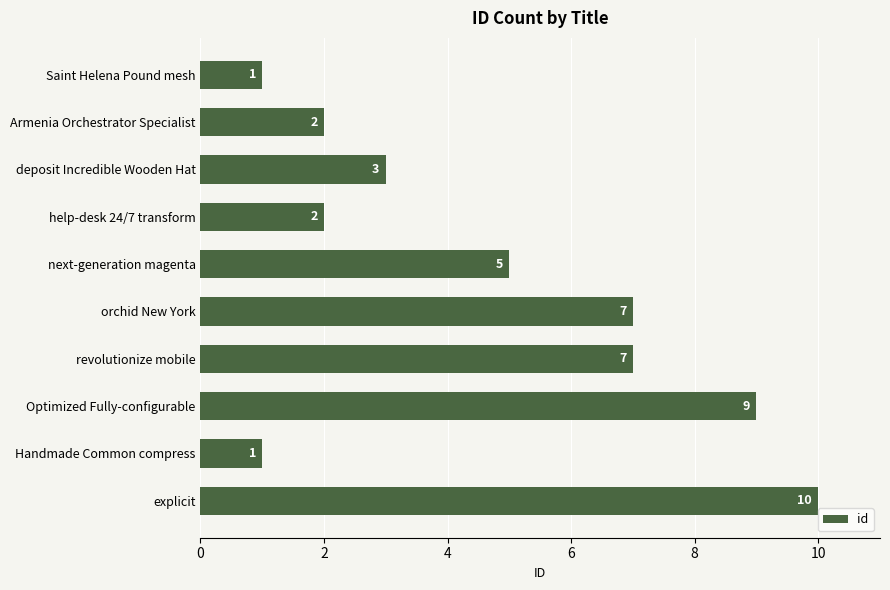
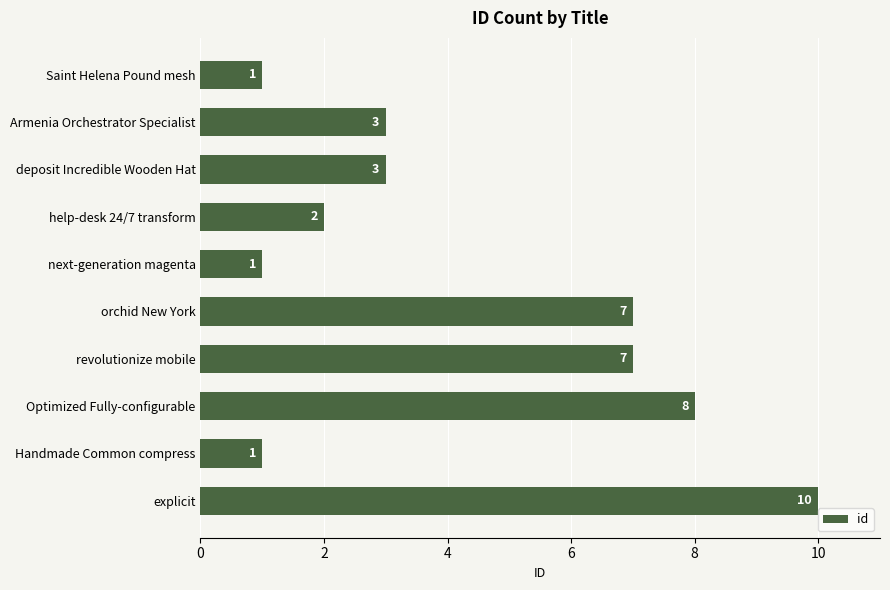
Armenia Orchestrator Specialist: 2 -> 3
next-generation magenta: 5 -> 1
Optimized Fully-configurable: 9 -> 8
